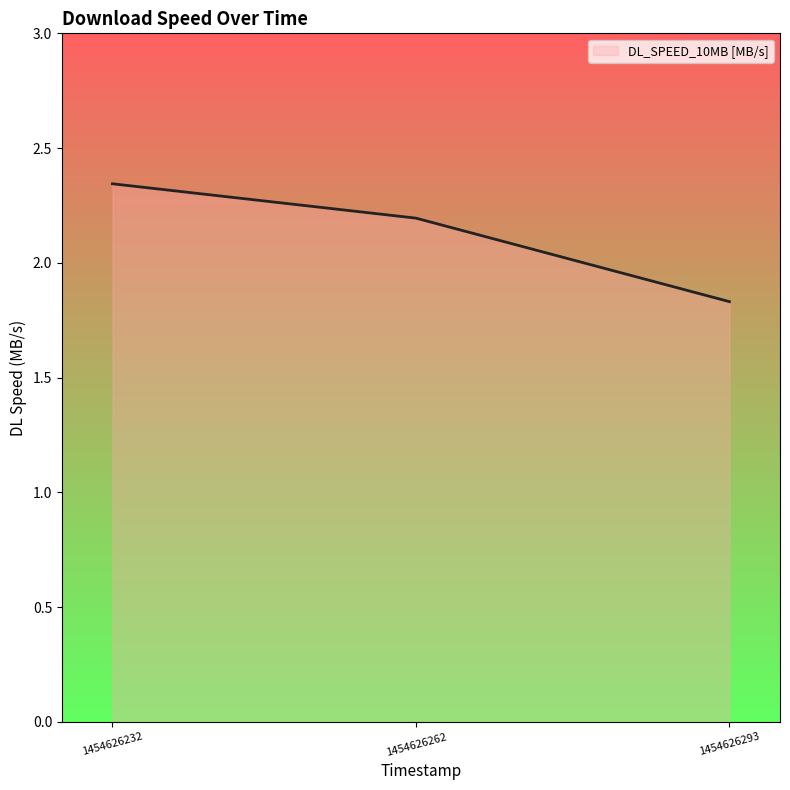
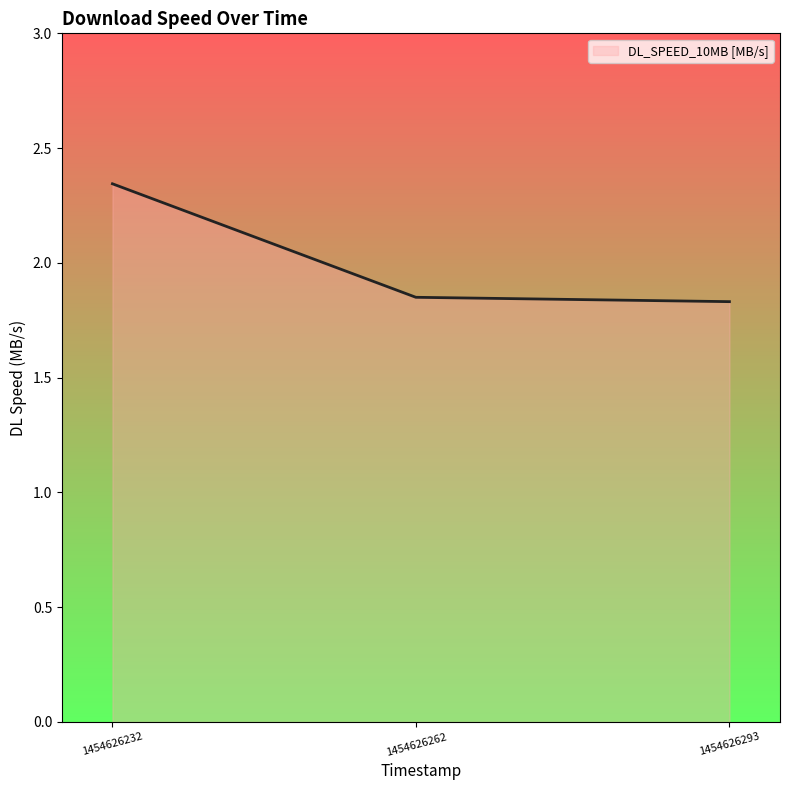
1454626262: 2.19 -> 1.85
